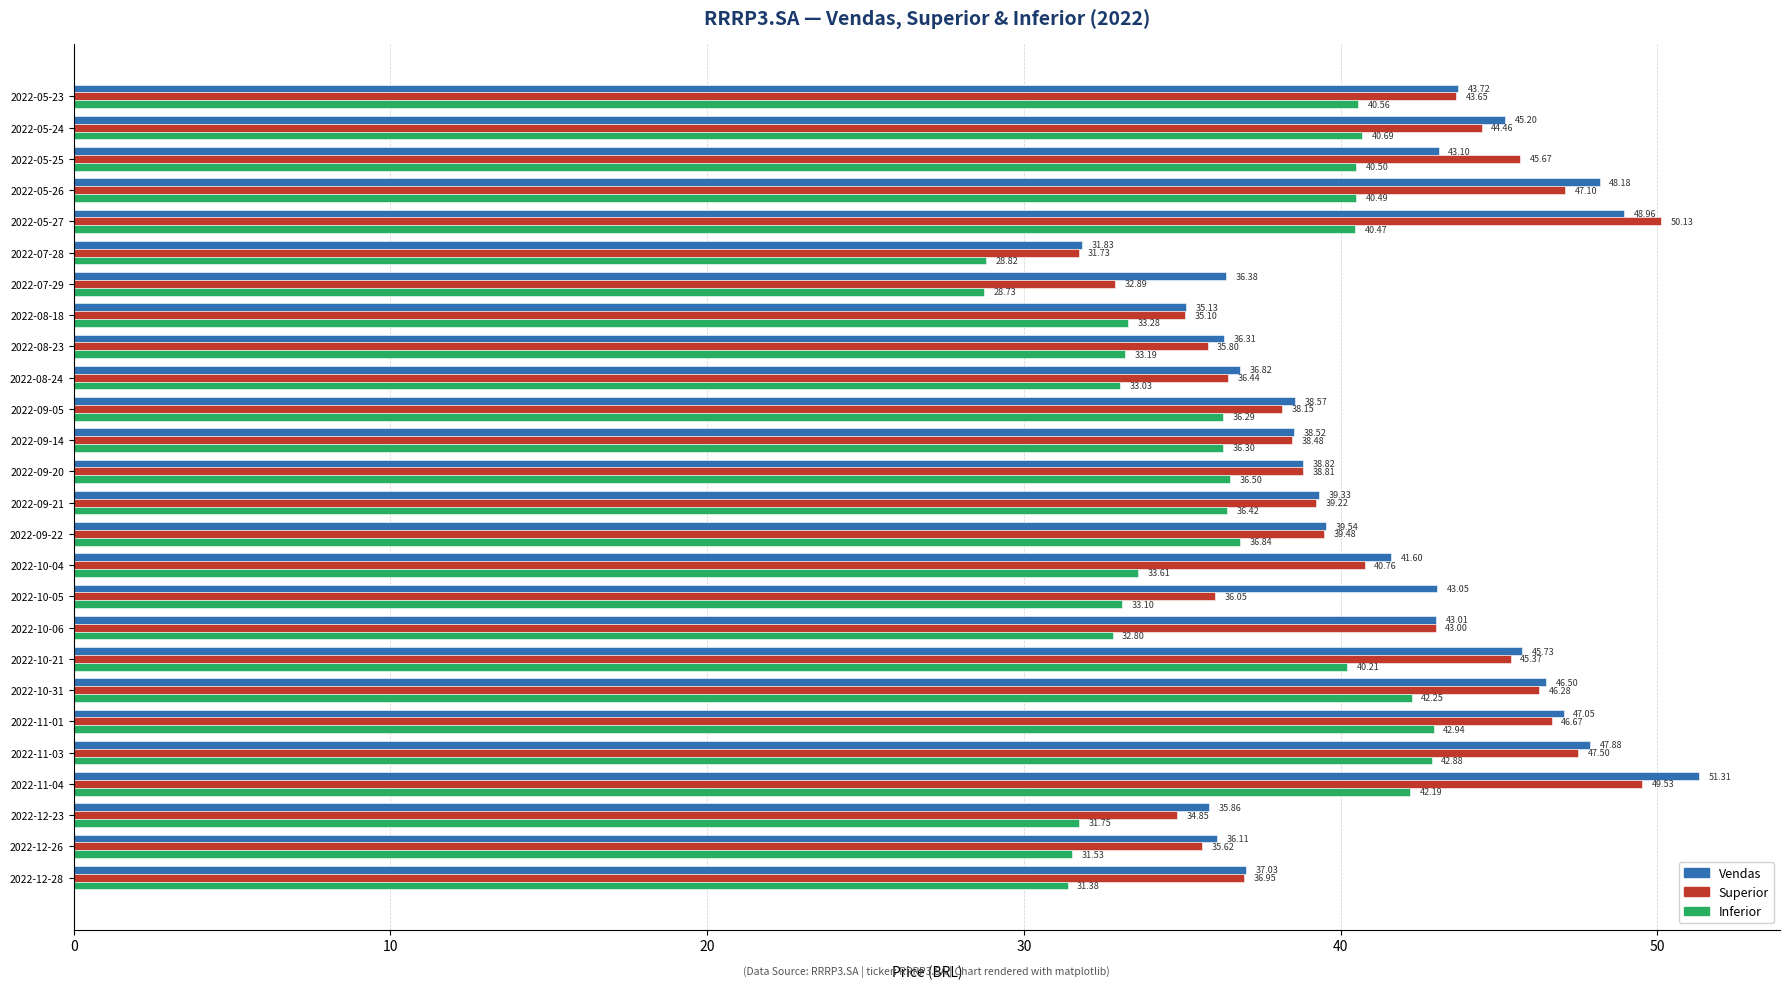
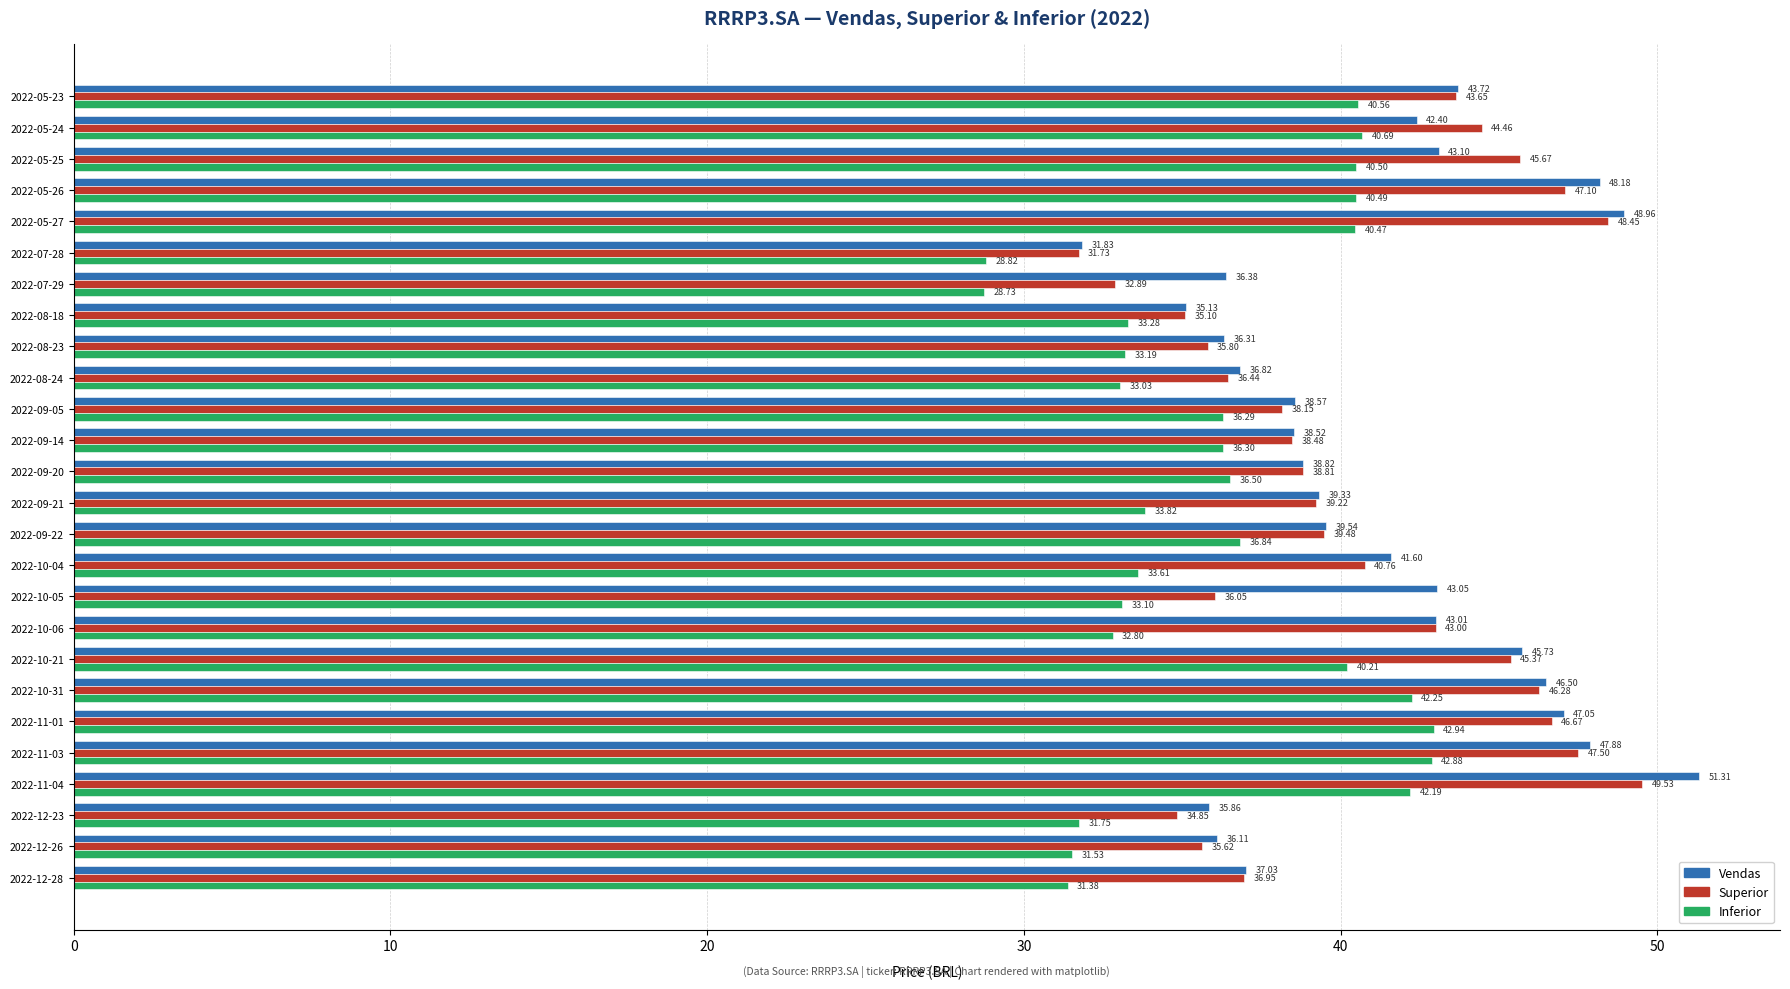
Vendas, 2022-05-24: 45.20 -> 42.40
Superior, 2022-05-27: 50.13 -> 48.45
Inferior, 2022-09-21: 36.42 -> 33.82
